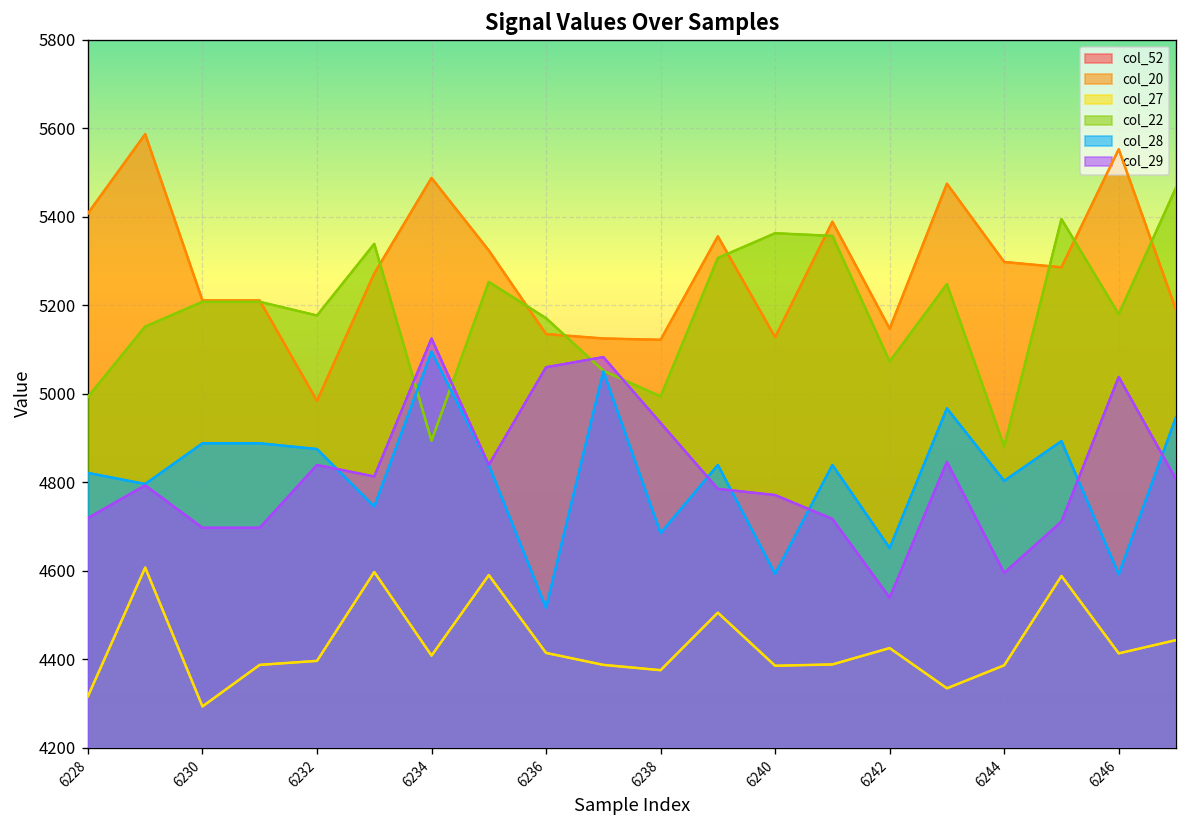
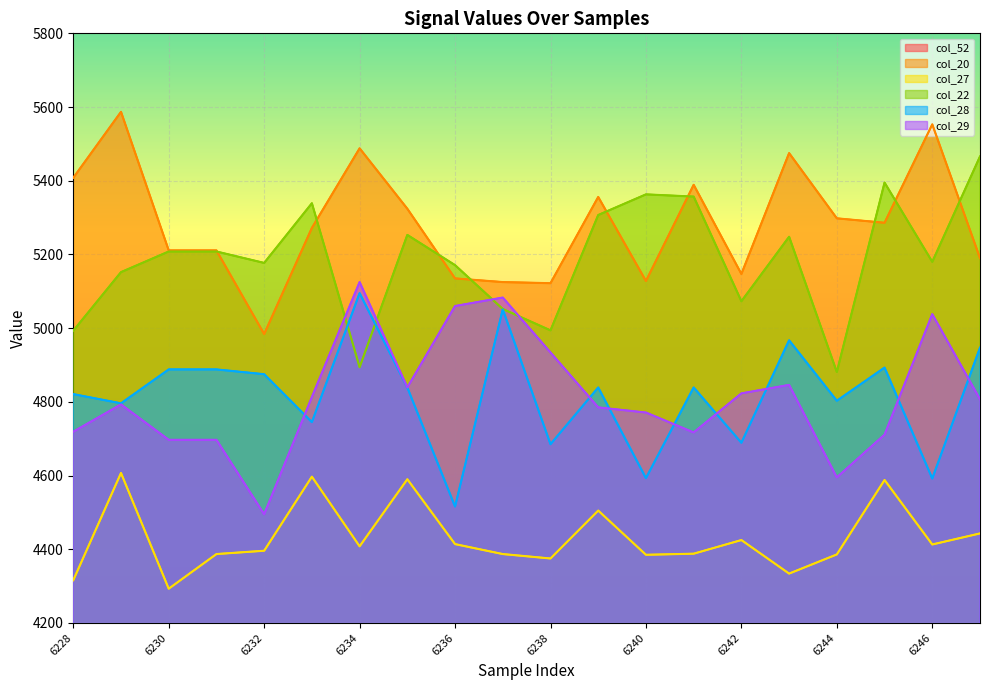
col_29, 6232: 4840 -> 4500
col_28, 6242: 4650 -> 4690
col_29, 6242: 4540 -> 4820
